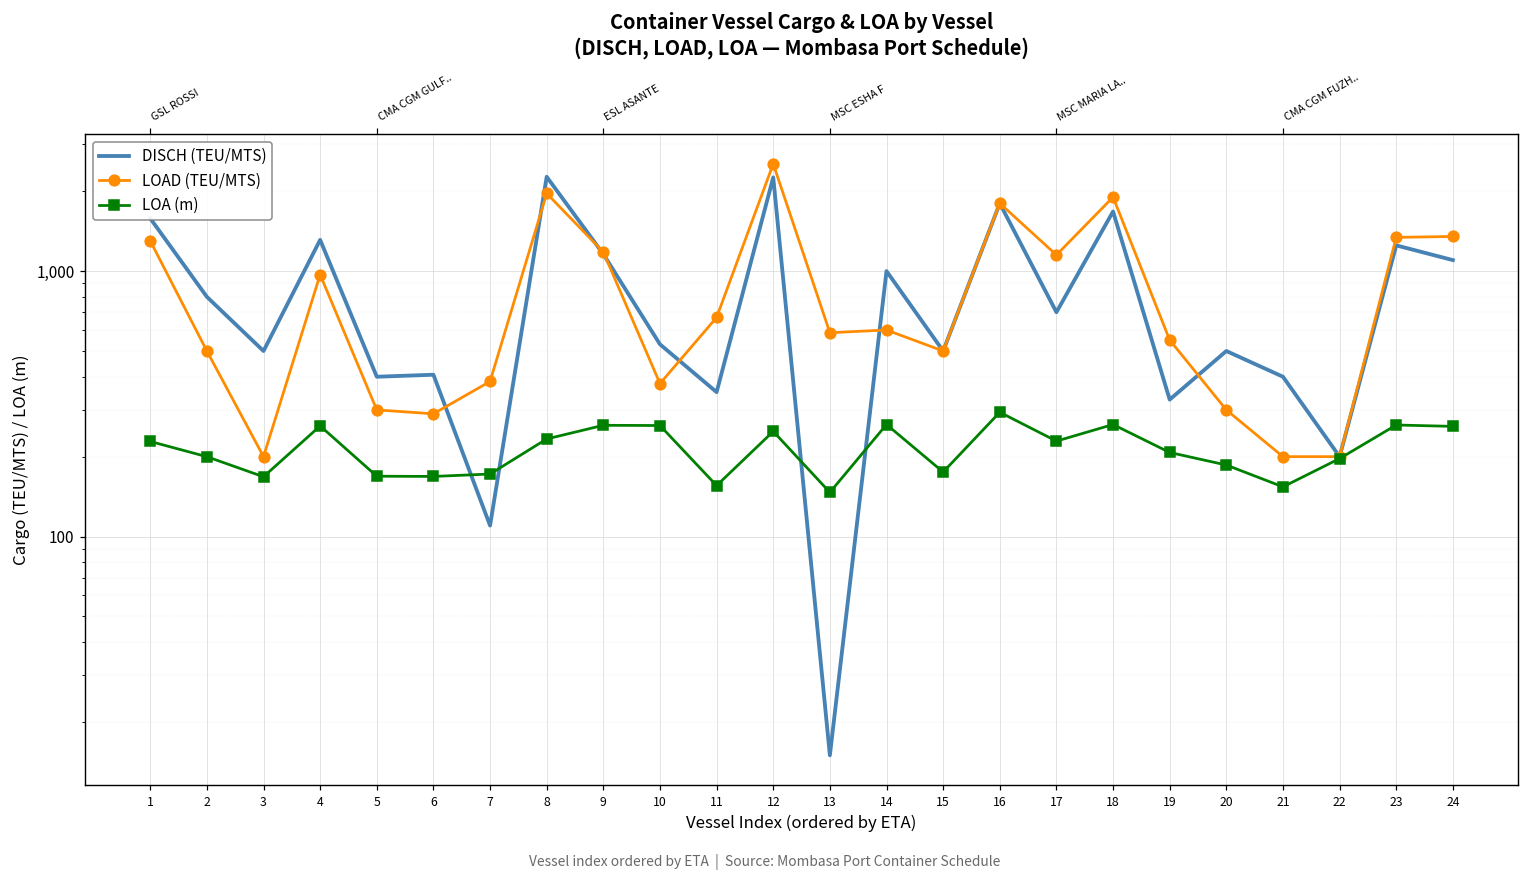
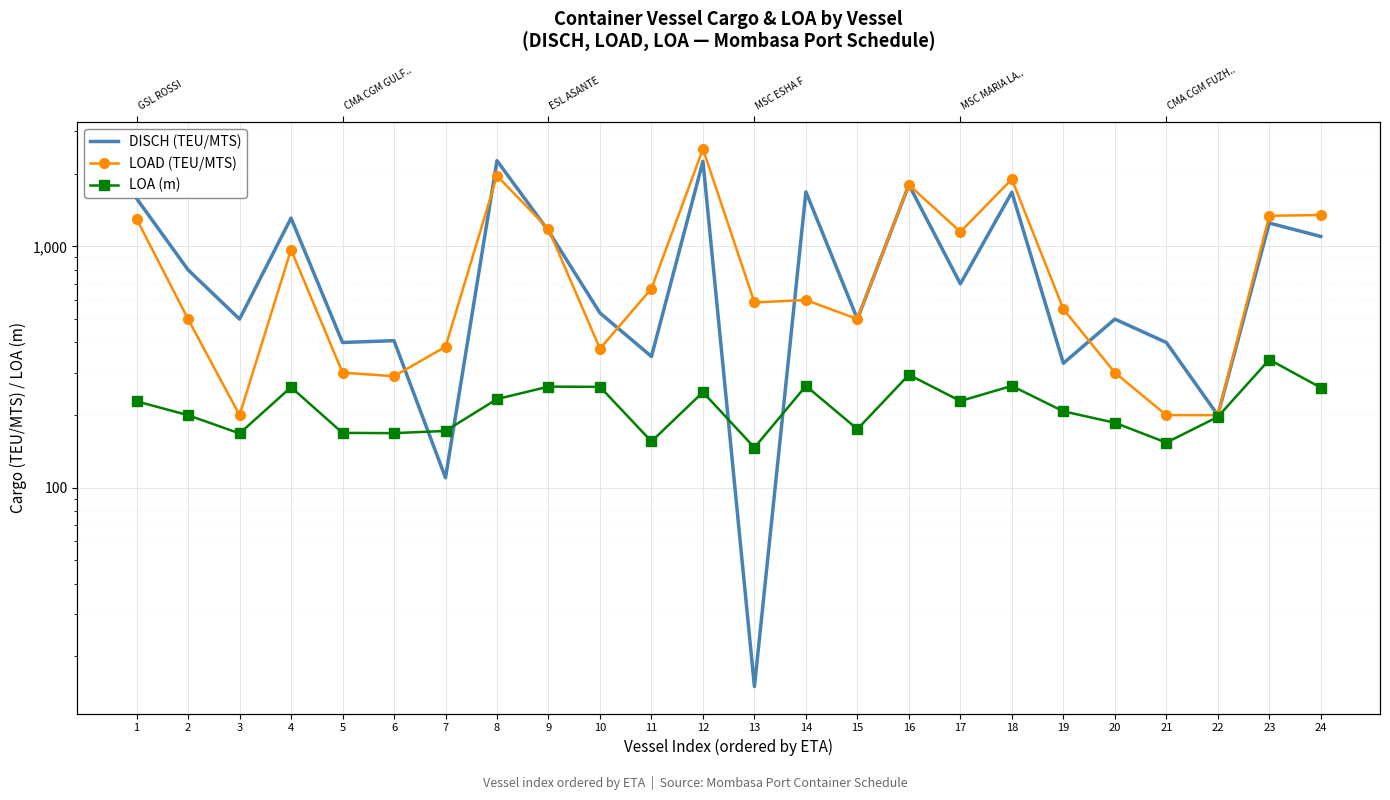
DISCH (TEU/MTS), 14: 1,000 -> 1,700
LOA (m), 23: 260 -> 340
